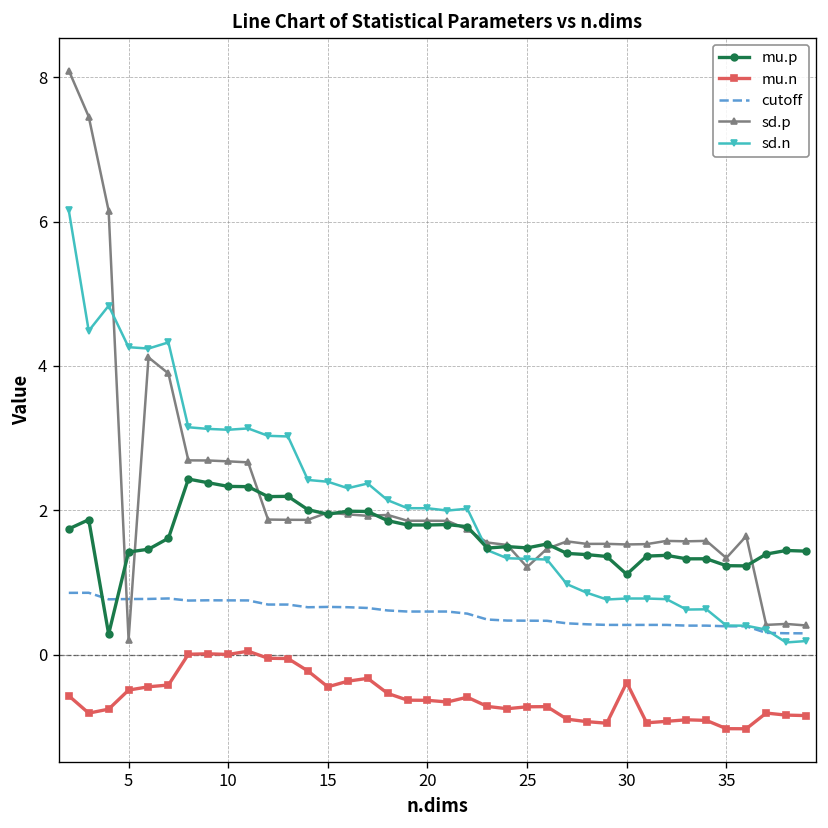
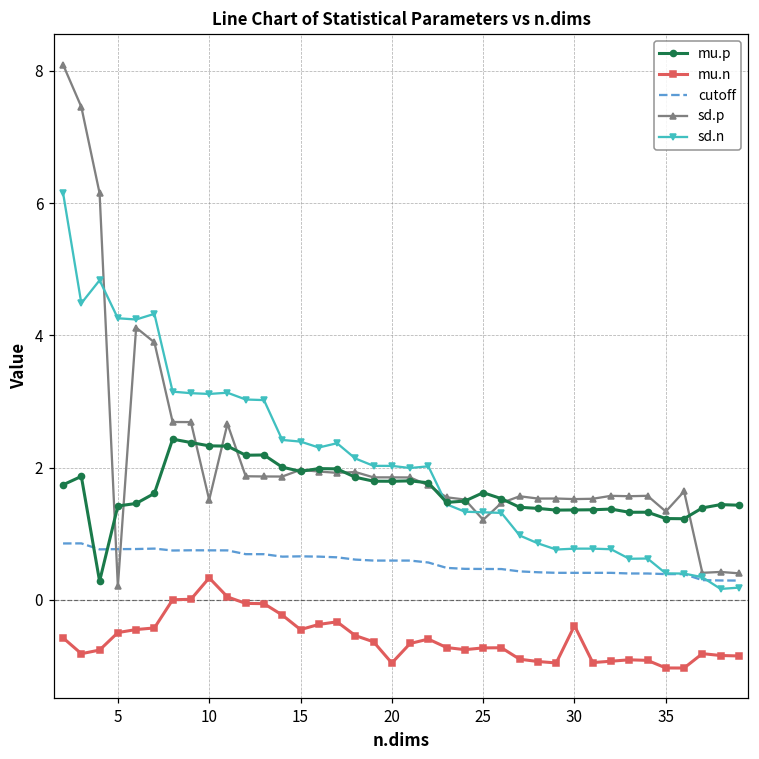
mu.n, 10: 0.0 -> 0.3
sd.p, 10: 2.7 -> 1.5
mu.n, 20: -0.6 -> -1.0
mu.p, 25: 1.5 -> 1.6
mu.p, 30: 1.1 -> 1.4
